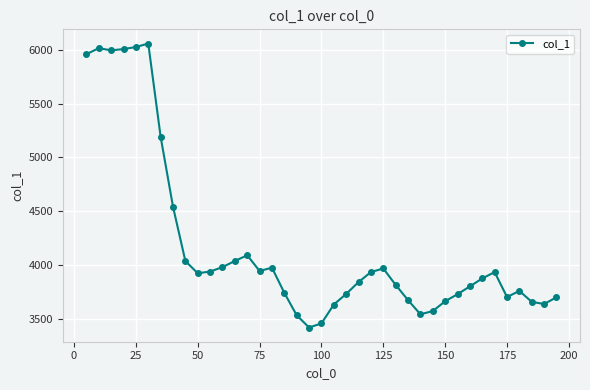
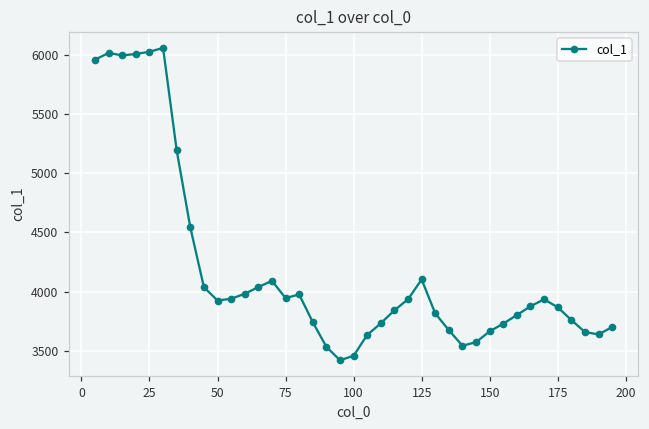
125: 3970 -> 4100
175: 3700 -> 3870
